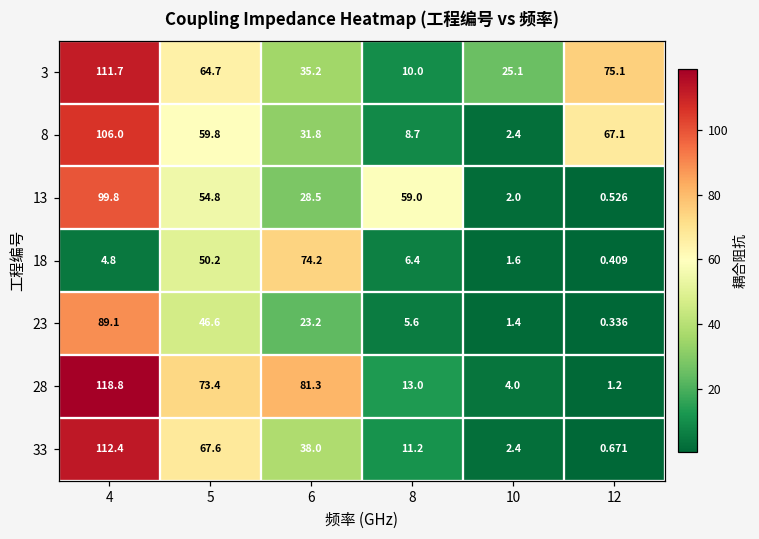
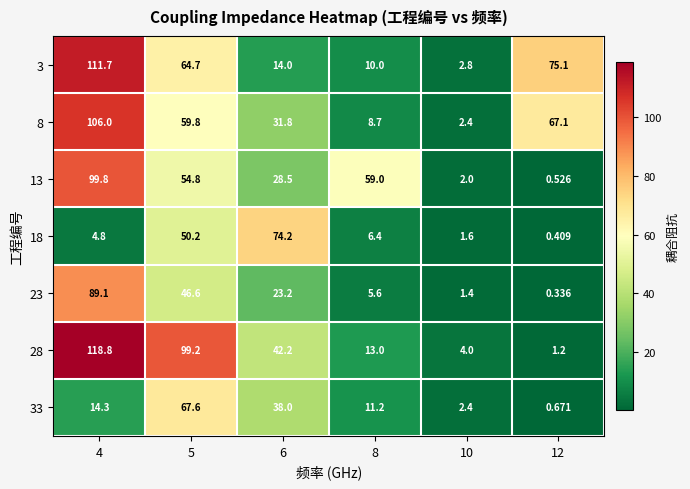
3, 6: 35.2 -> 14.0
3, 10: 25.1 -> 2.8
28, 5: 73.4 -> 99.2
28, 6: 81.3 -> 42.2
33, 4: 112.4 -> 14.3
